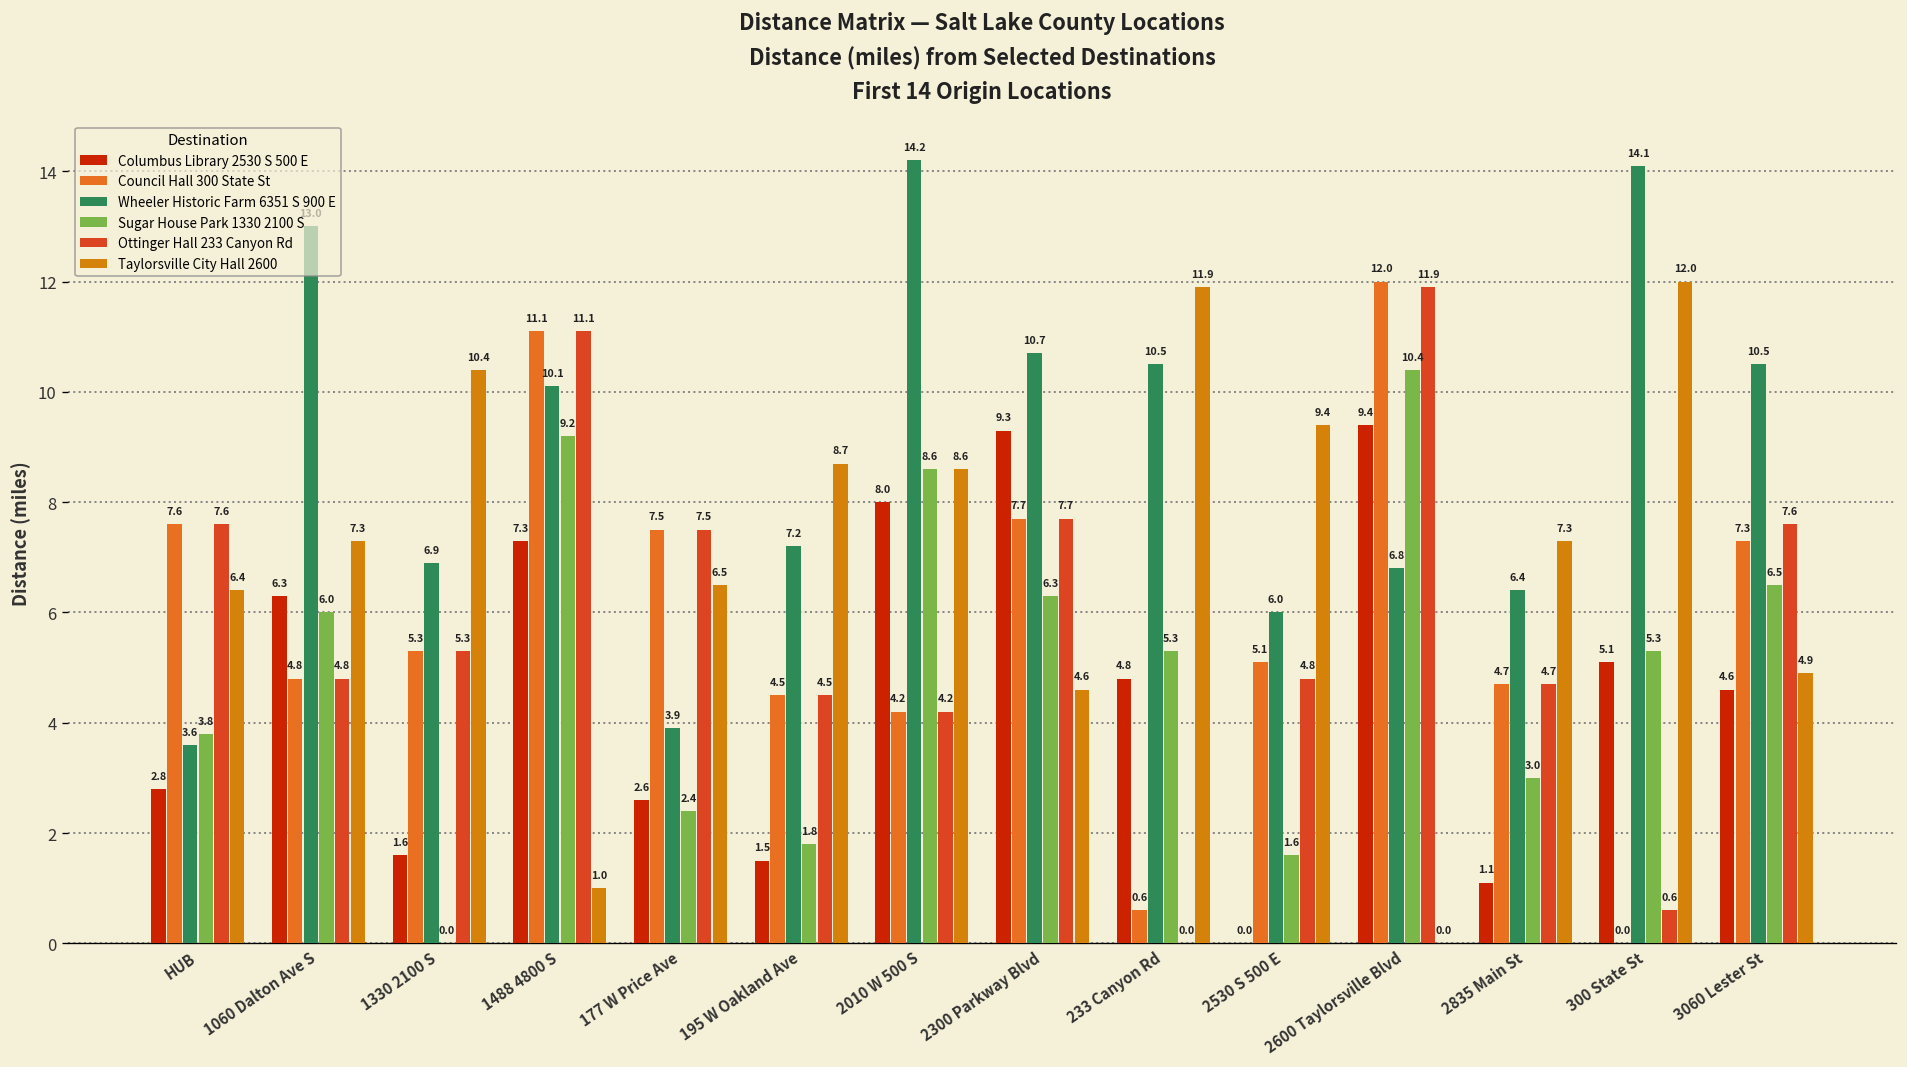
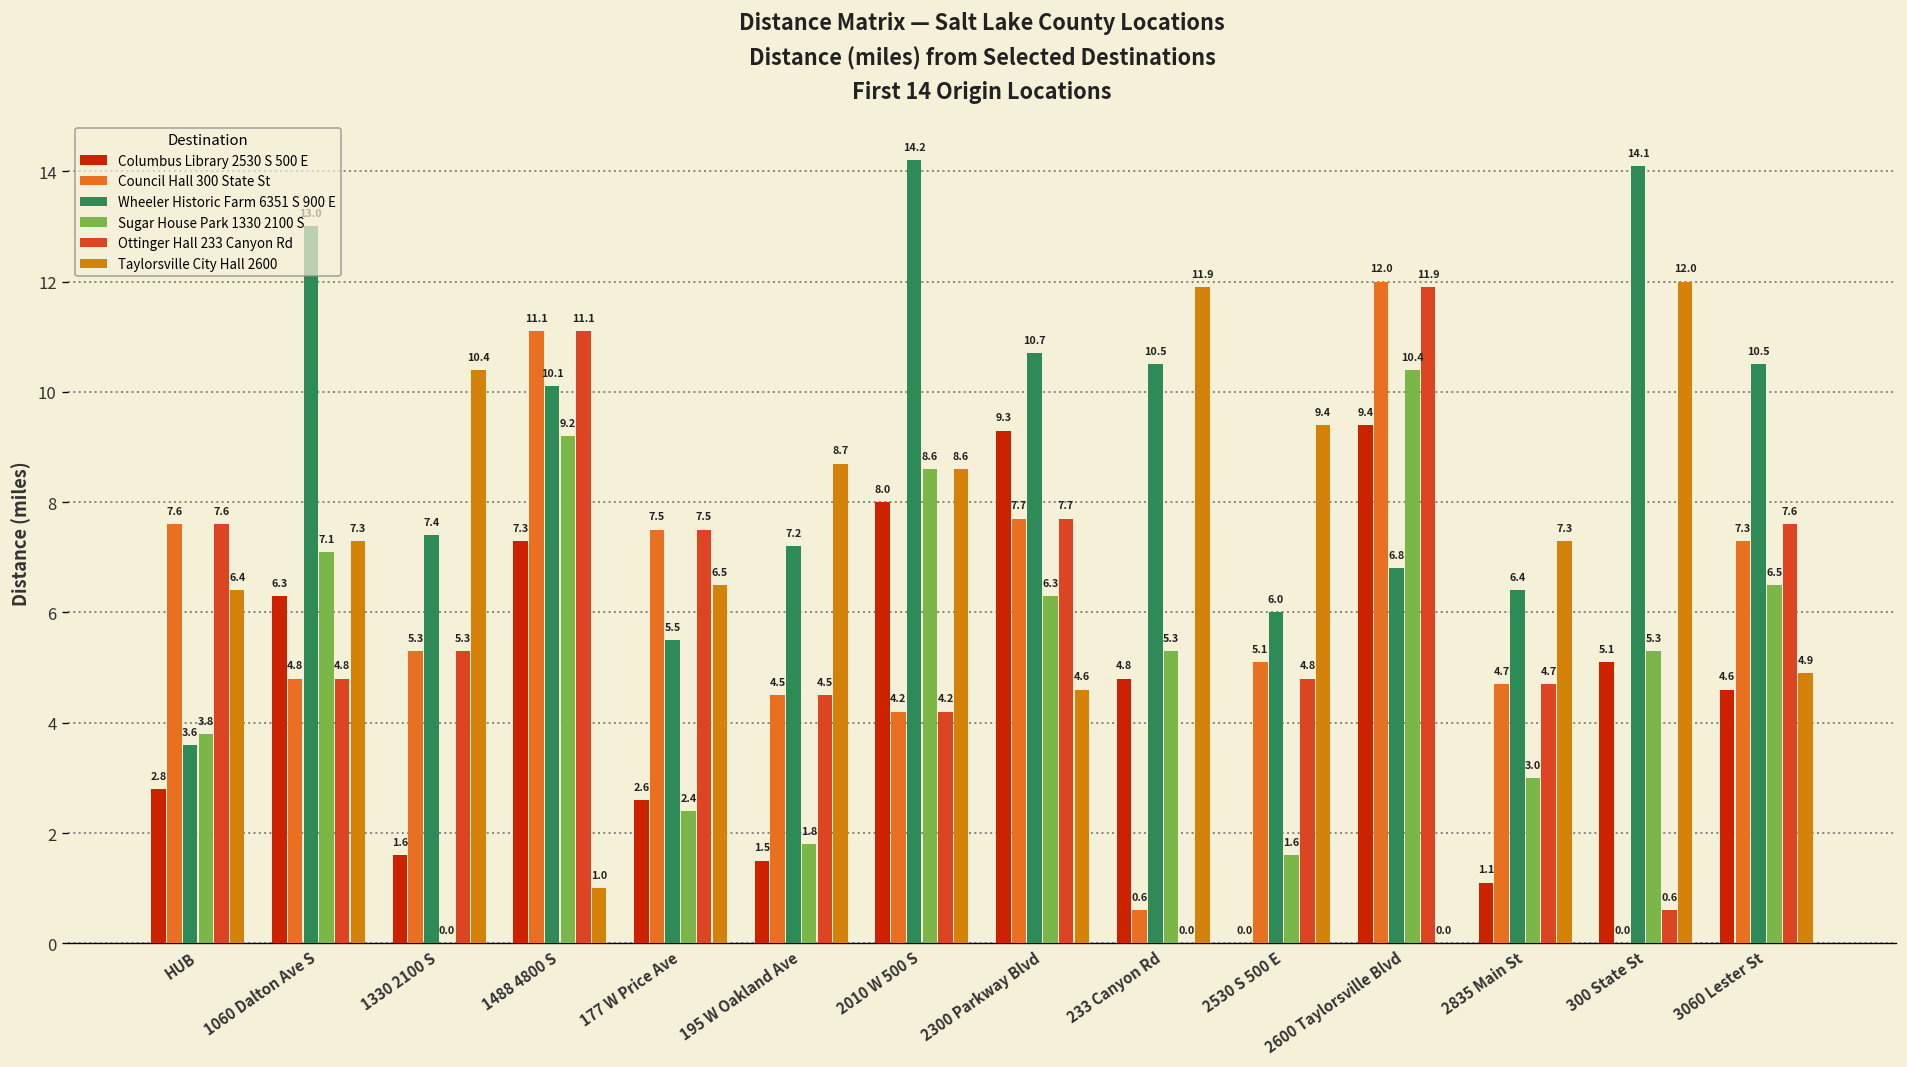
Sugar House Park 1330 2100 S, 1060 Dalton Ave S: 6.0 -> 7.1
Wheeler Historic Farm 6351 S 900 E, 1330 2100 S: 6.9 -> 7.4
Wheeler Historic Farm 6351 S 900 E, 177 W Price Ave: 3.9 -> 5.5
